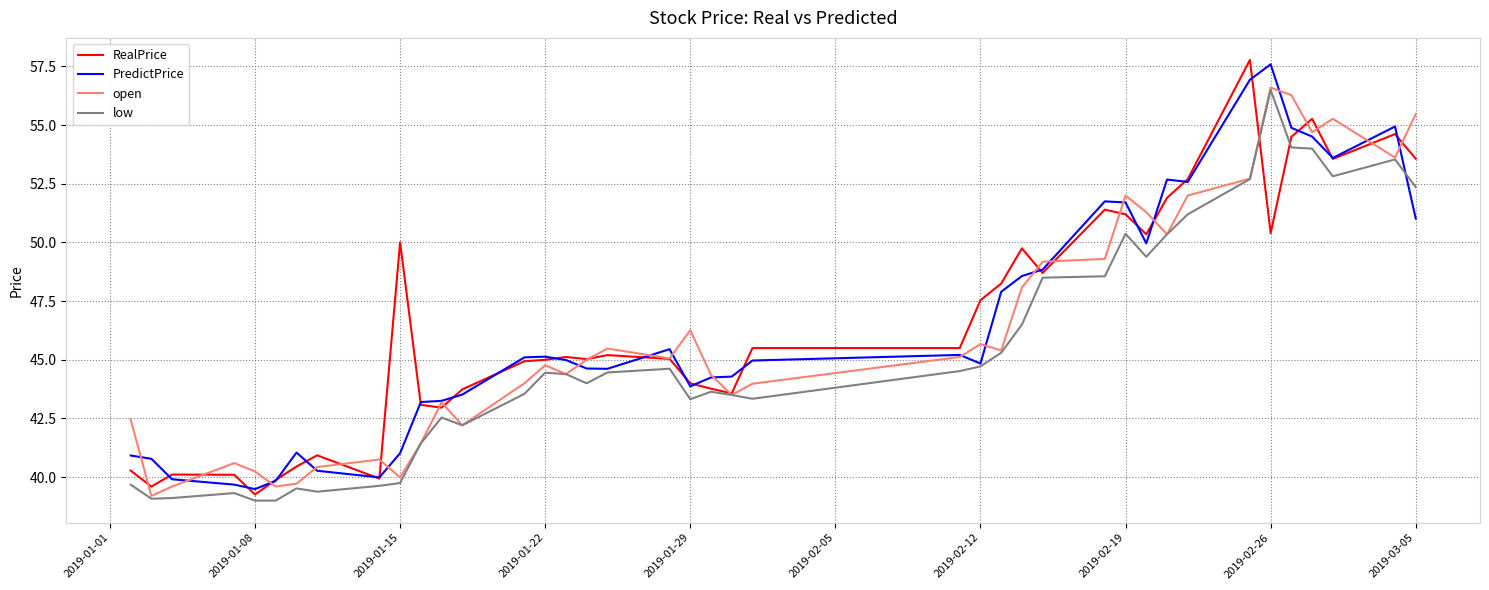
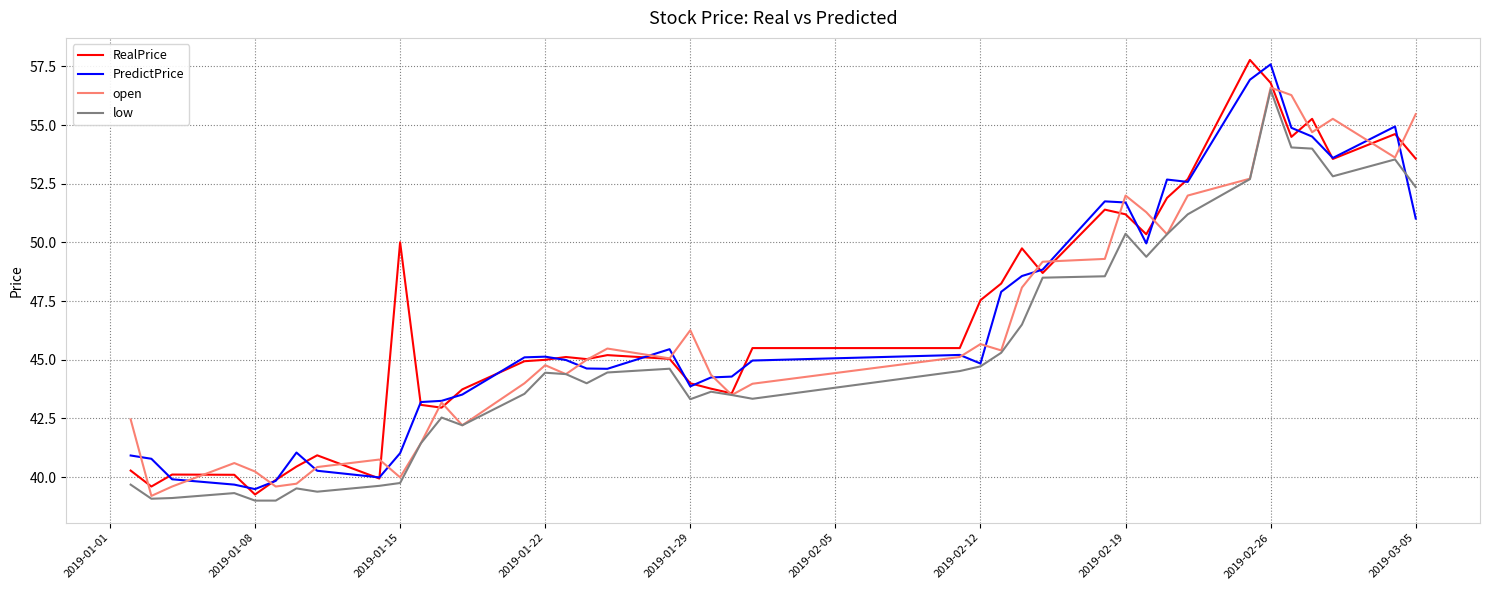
RealPrice, 2019-02-26: 50.4 -> 56.8
